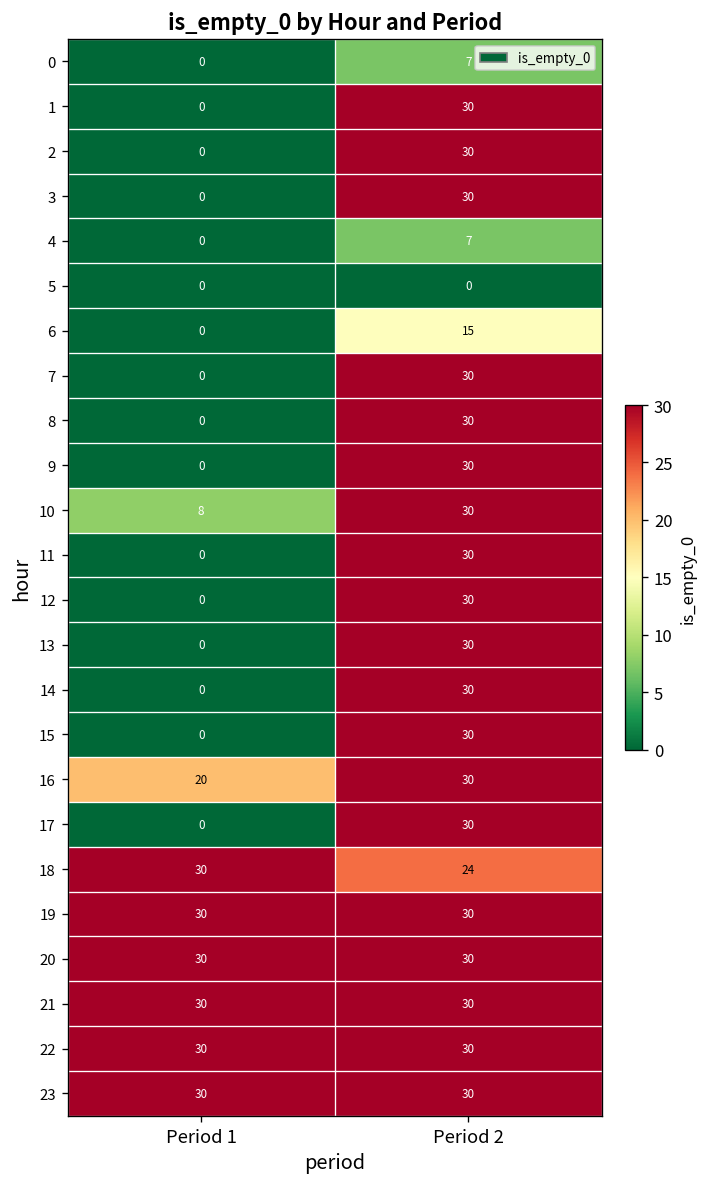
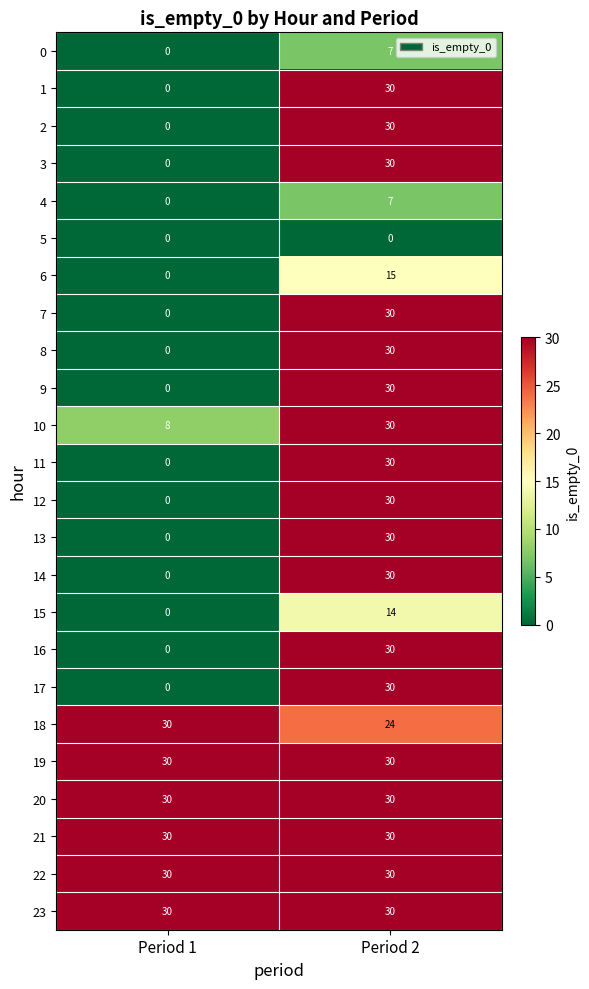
15, Period 2: 30 -> 14
16, Period 1: 20 -> 0
